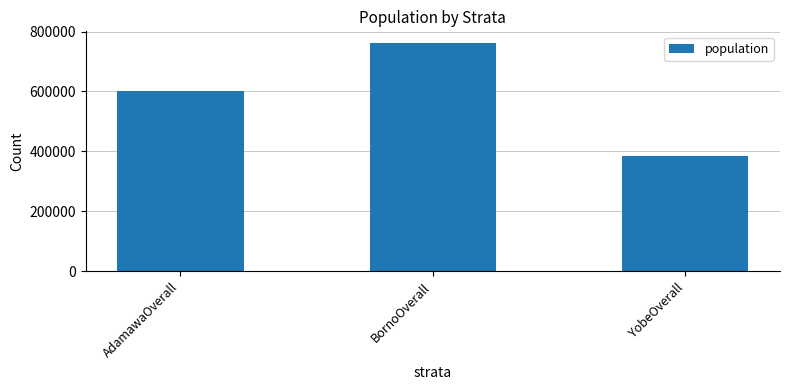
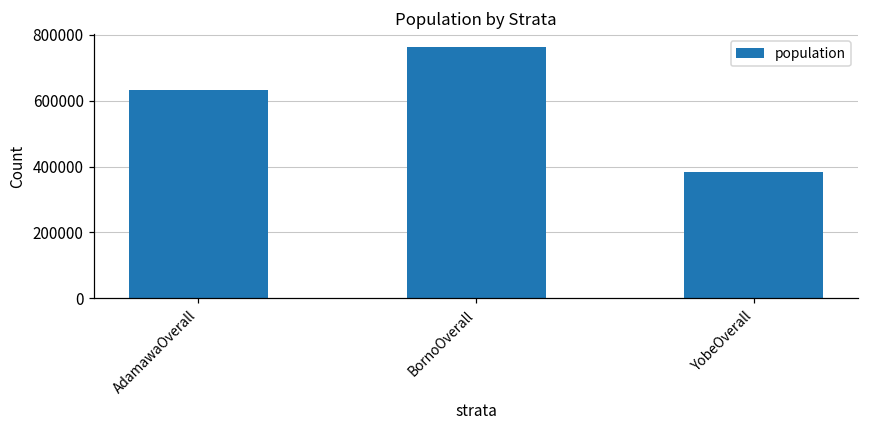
AdamawaOverall: 600000 -> 630000
